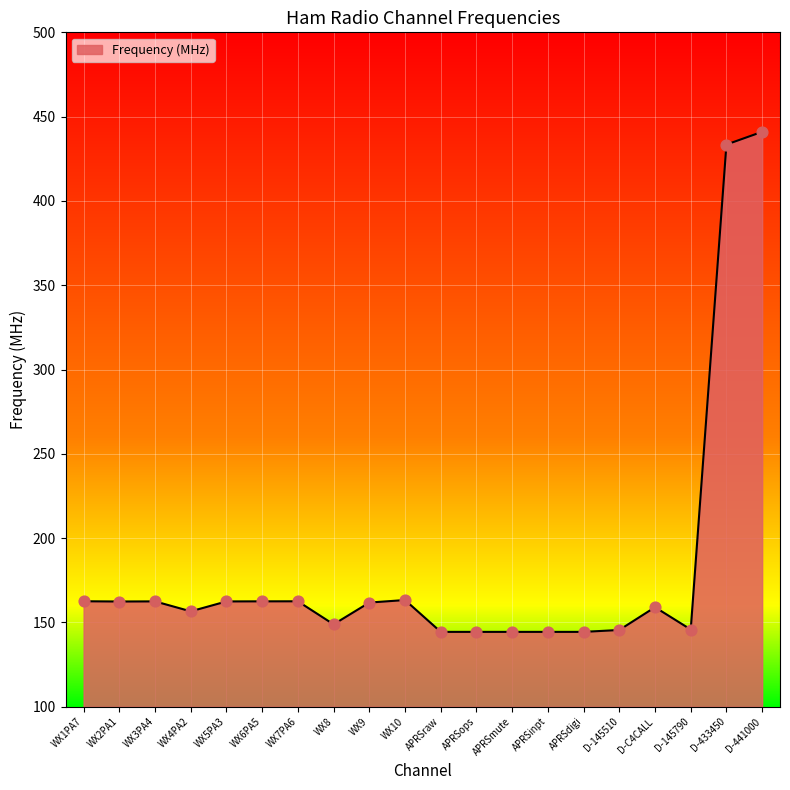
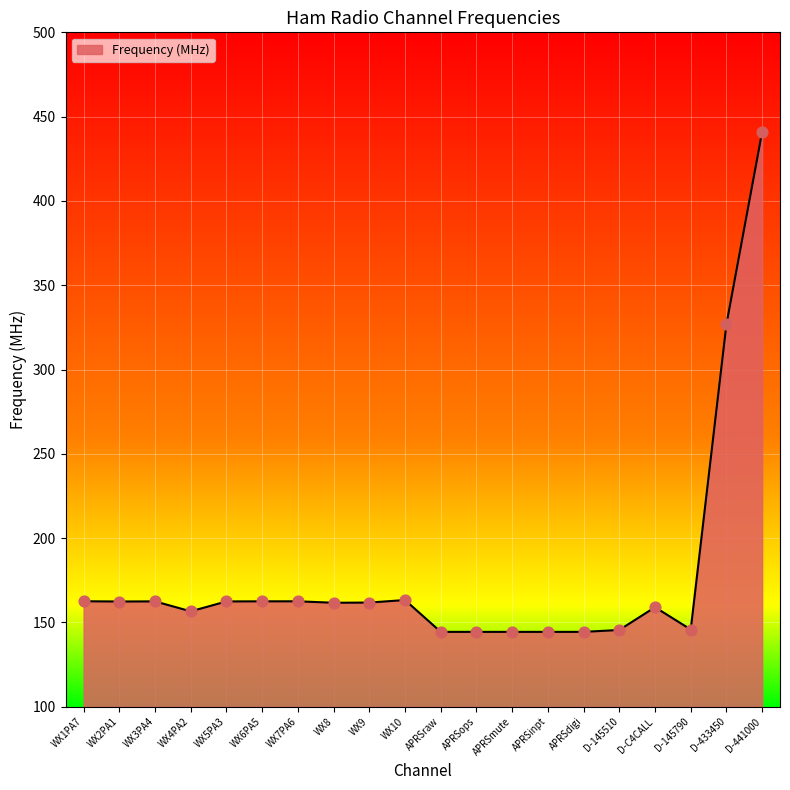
WX8: 149 -> 162
D-433450: 433 -> 327
